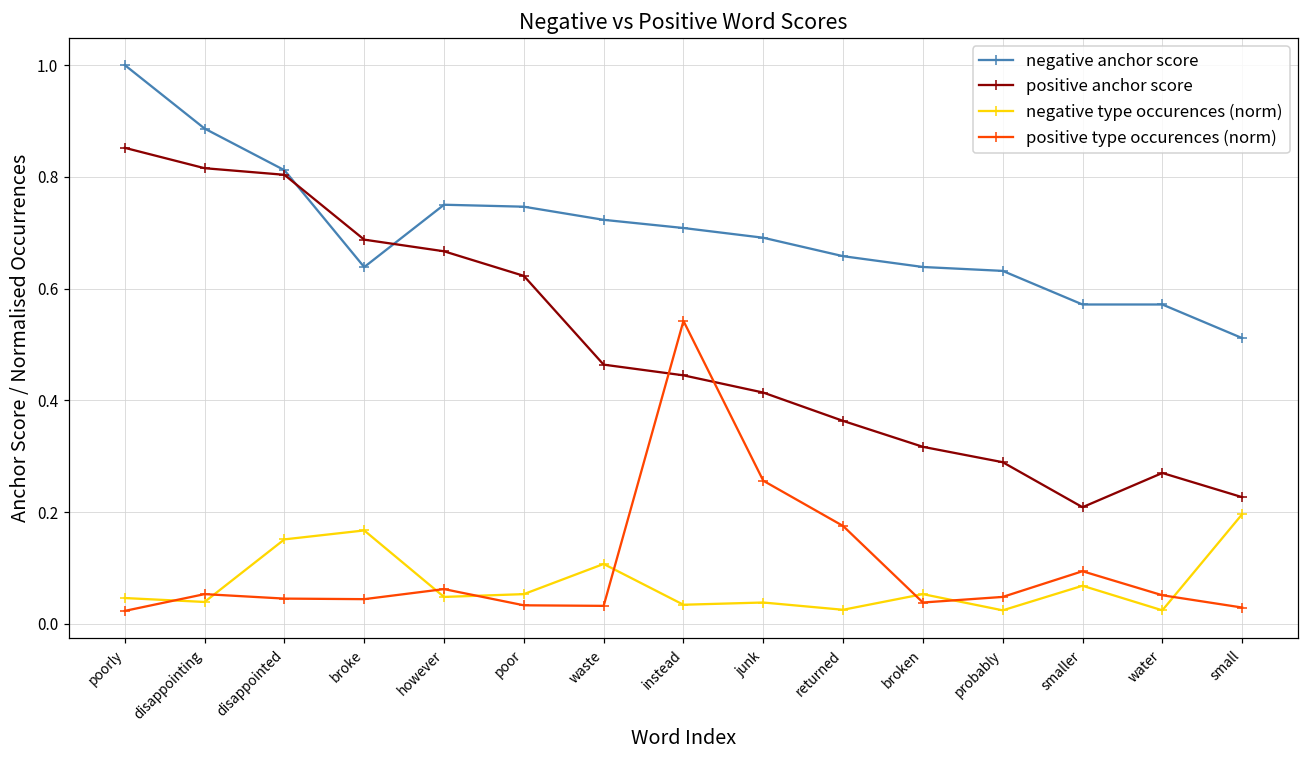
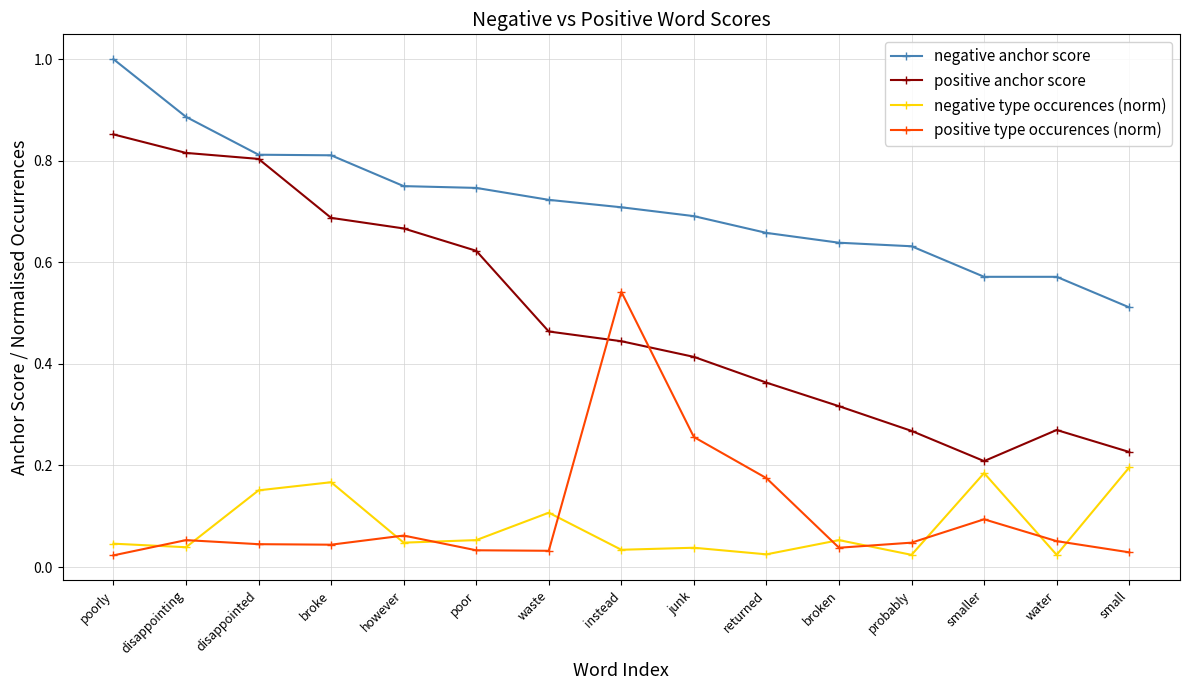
negative anchor score, broke: 0.64 -> 0.81
positive anchor score, probably: 0.29 -> 0.27
negative type occurences (norm), smaller: 0.07 -> 0.19
